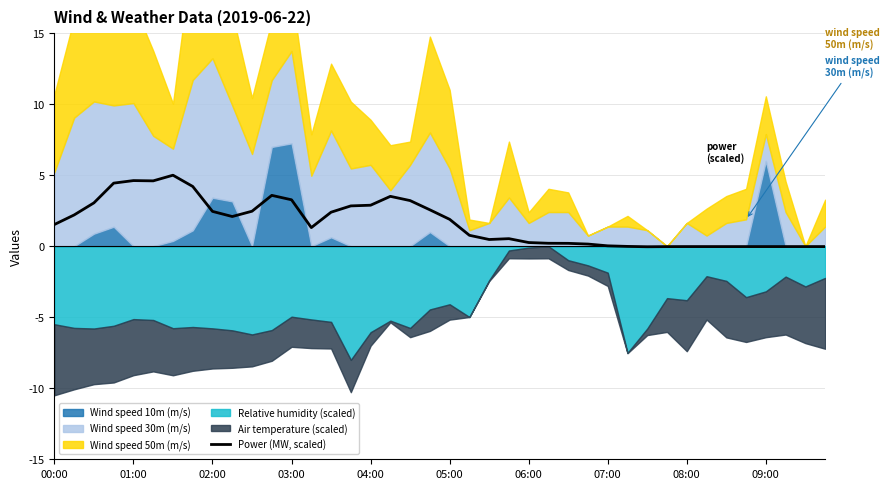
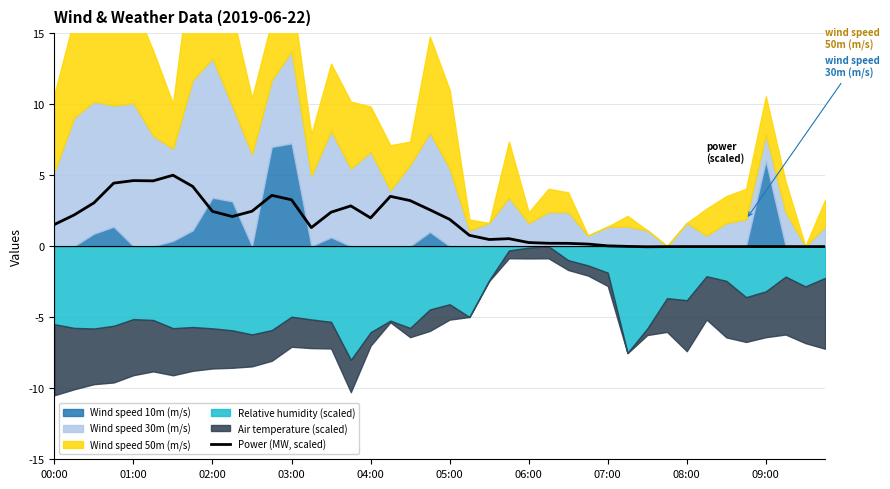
Power (MW, scaled), 04:00: 2.9 -> 2.0
Wind speed 30m (m/s), 04:00: 5.7 -> 6.7
